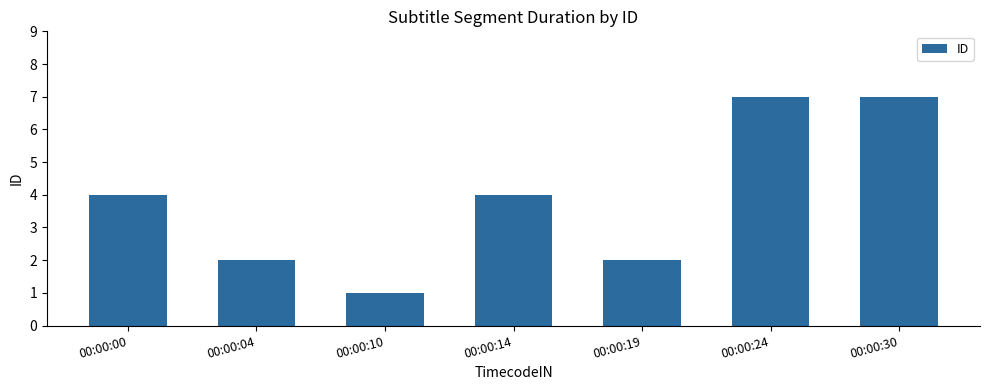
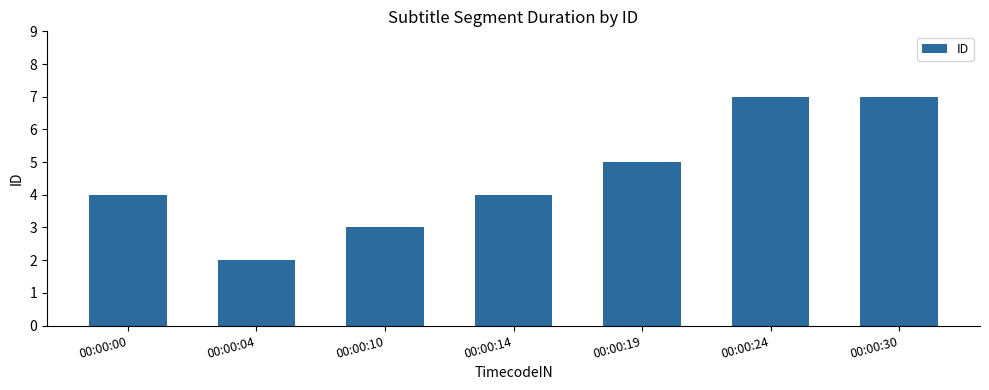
00:00:10: 1 -> 3
00:00:19: 2 -> 5
